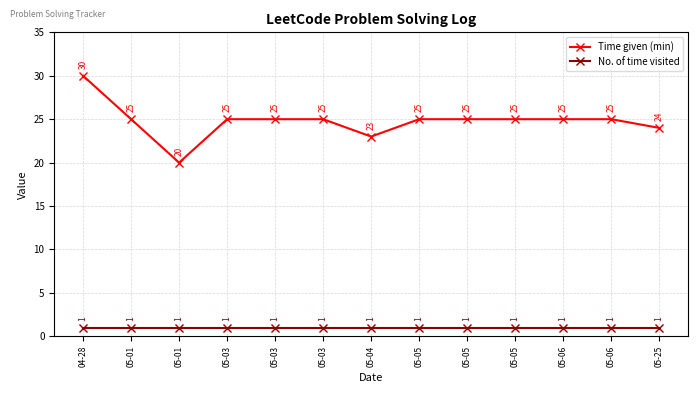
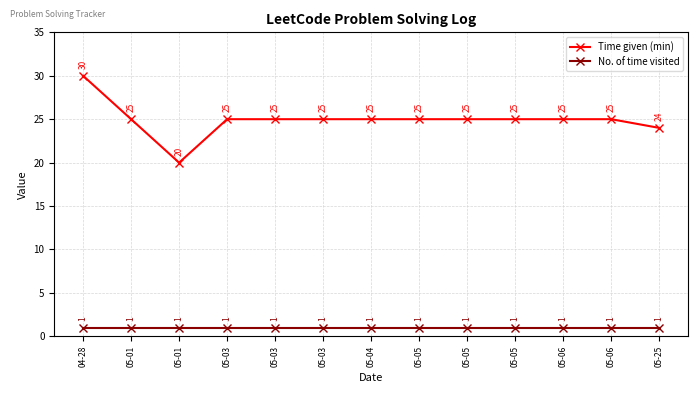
Time given (min), 05-04: 23 -> 25
